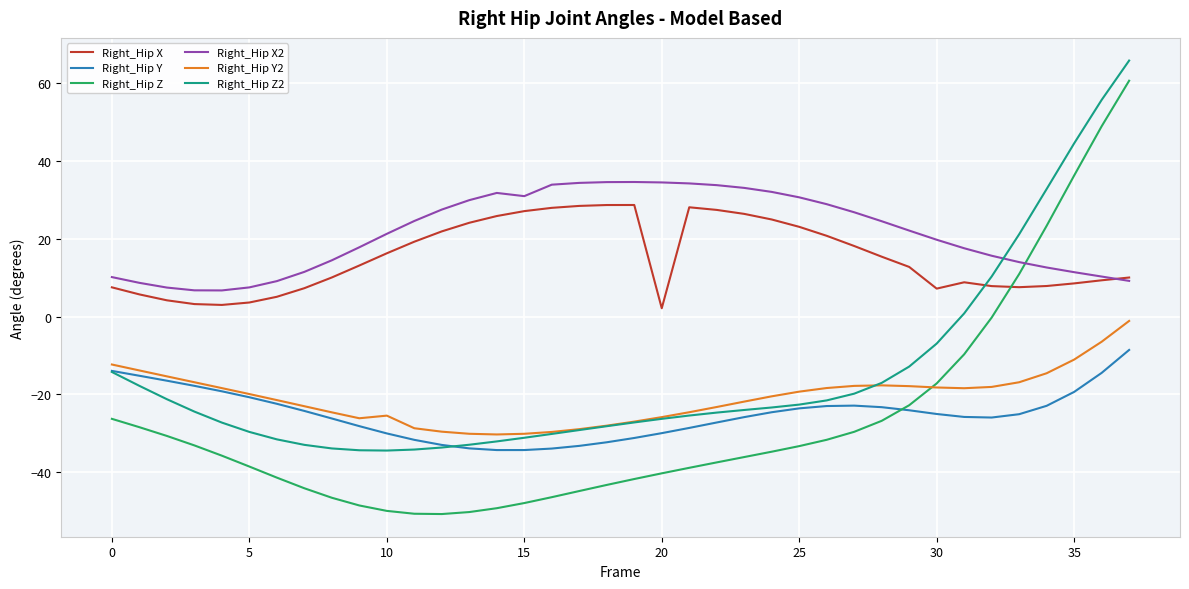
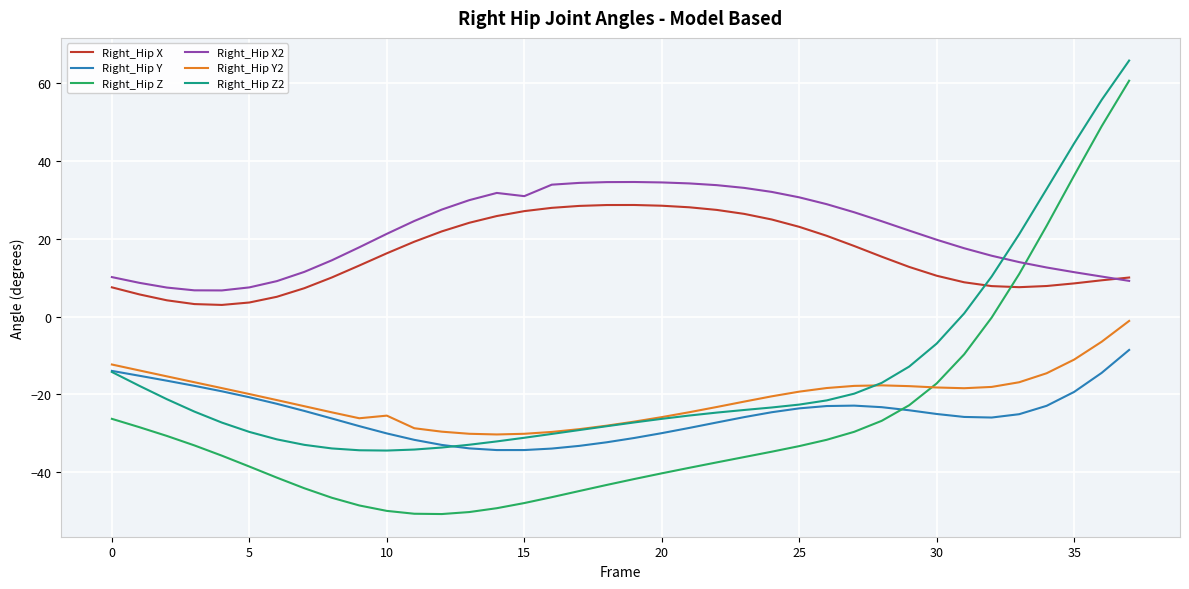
Right_Hip X, 20: 2 -> 29
Right_Hip X, 30: 7 -> 11
